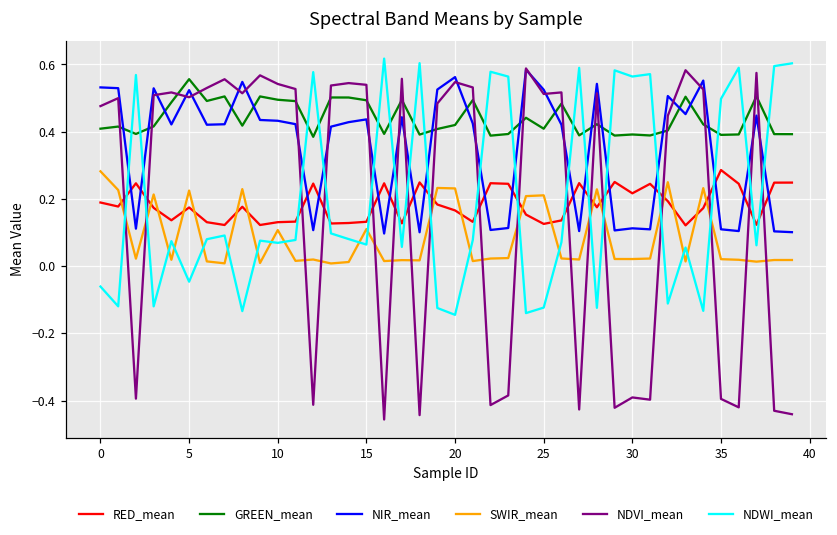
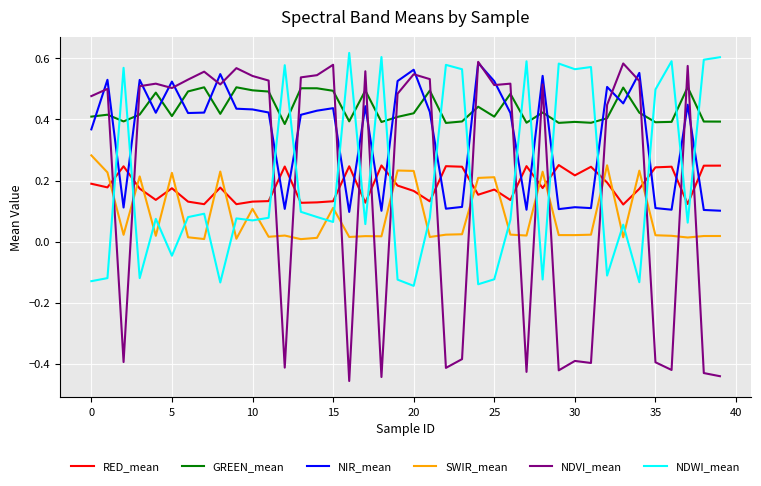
NIR_mean, 0: 0.53 -> 0.37
NDWI_mean, 0: -0.06 -> -0.13
GREEN_mean, 5: 0.56 -> 0.41
NDVI_mean, 15: 0.54 -> 0.58
RED_mean, 25: 0.13 -> 0.17
RED_mean, 35: 0.29 -> 0.24
